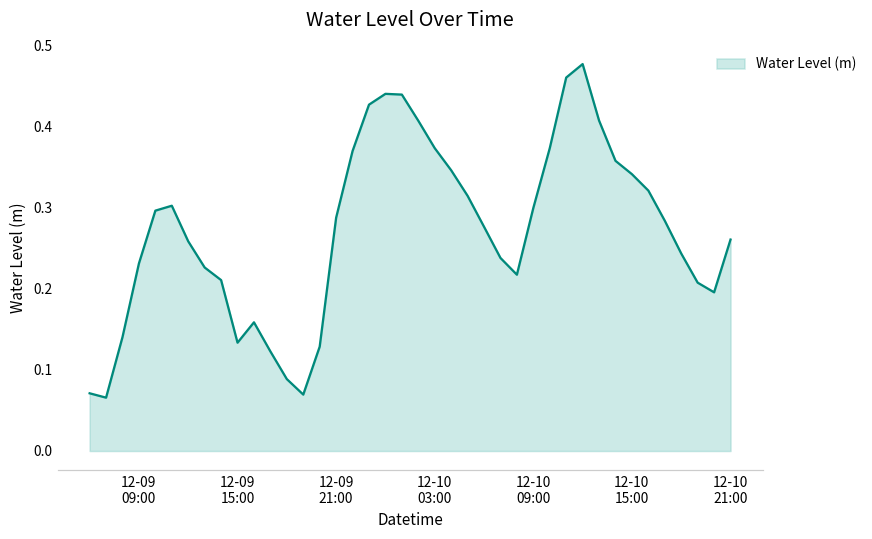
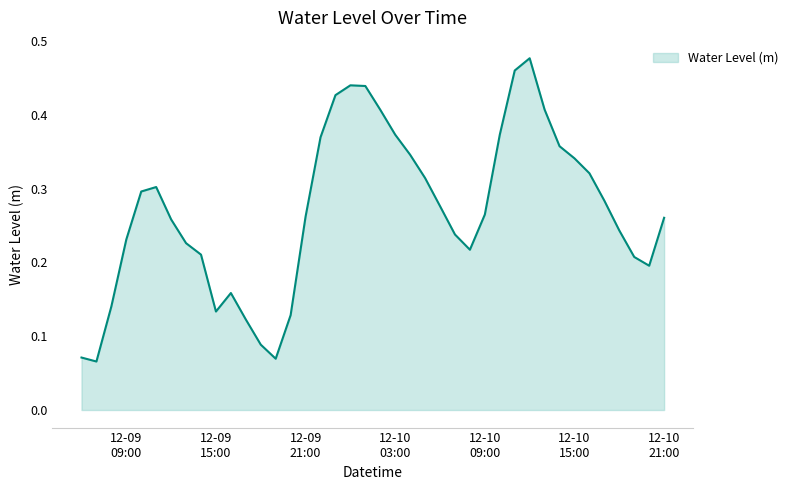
12-09 21:00: 0.29 -> 0.26
12-10 09:00: 0.30 -> 0.26
